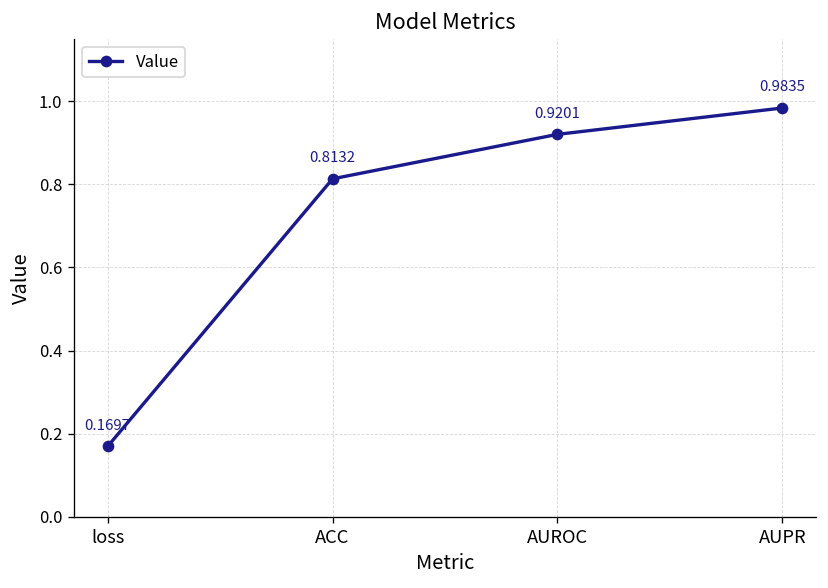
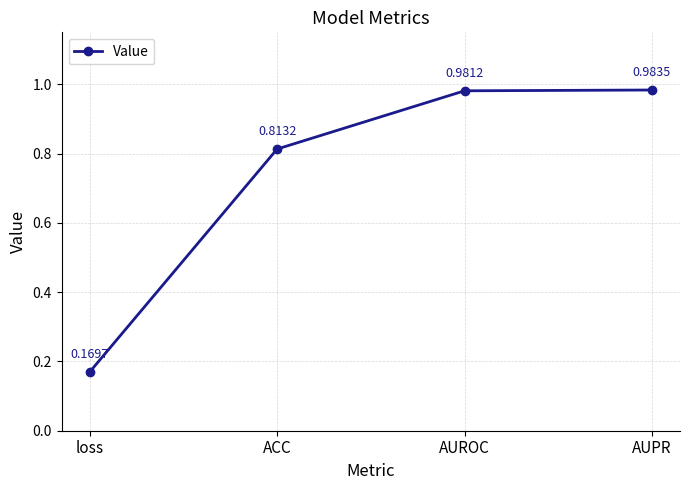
AUROC: 0.9201 -> 0.9812
